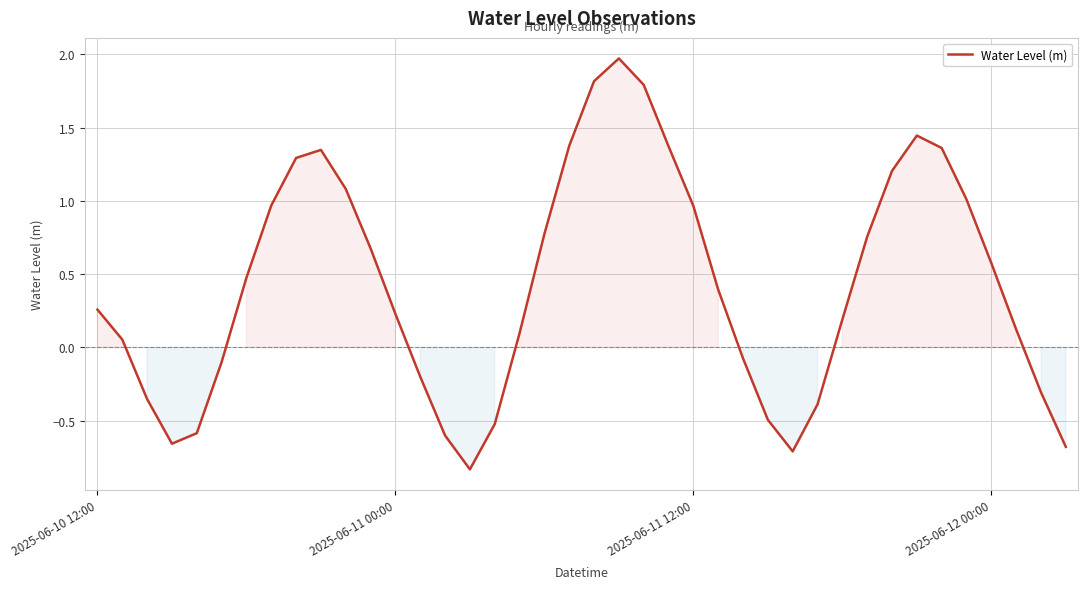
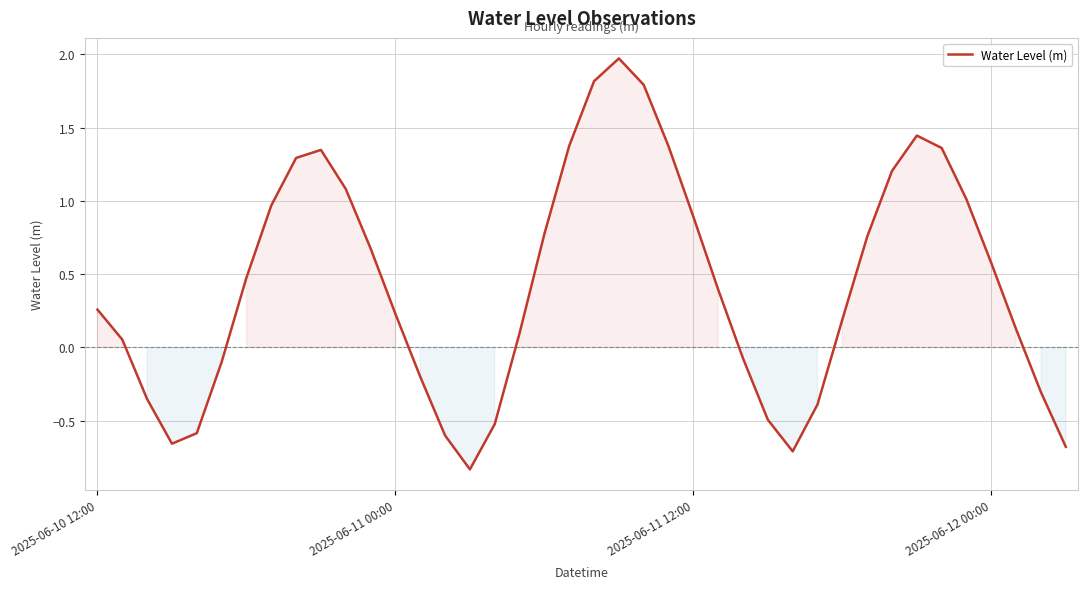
2025-06-11 12:00: 0.96 -> 0.89
